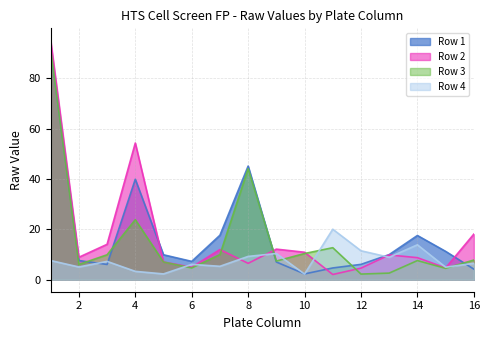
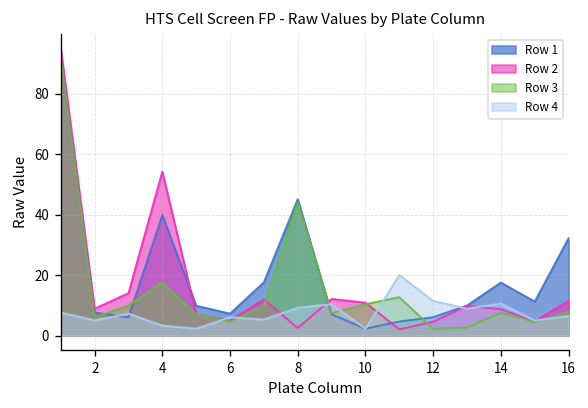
Row 3, 4: 24 -> 18
Row 2, 8: 7 -> 3
Row 4, 14: 14 -> 11
Row 1, 16: 4 -> 32
Row 2, 16: 18 -> 11
